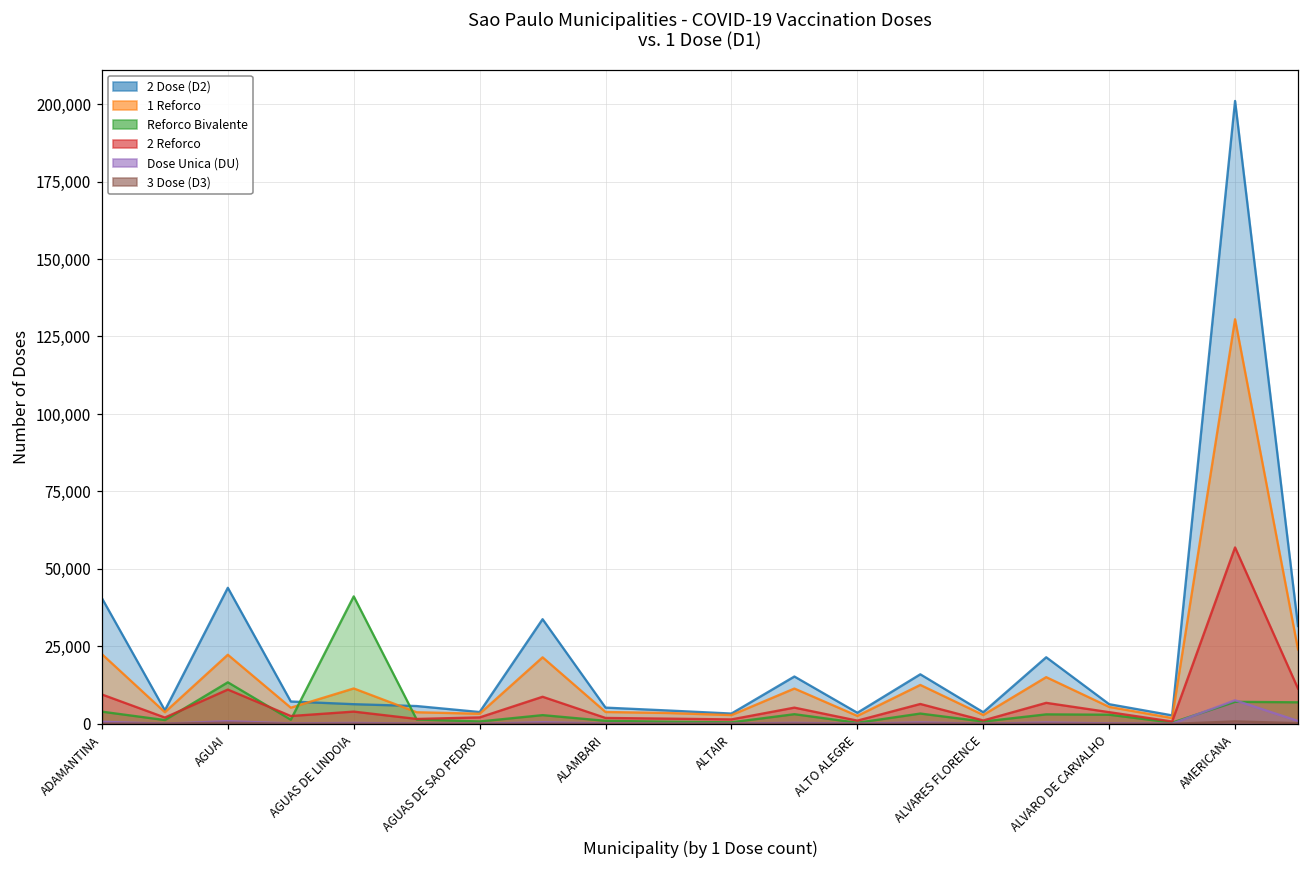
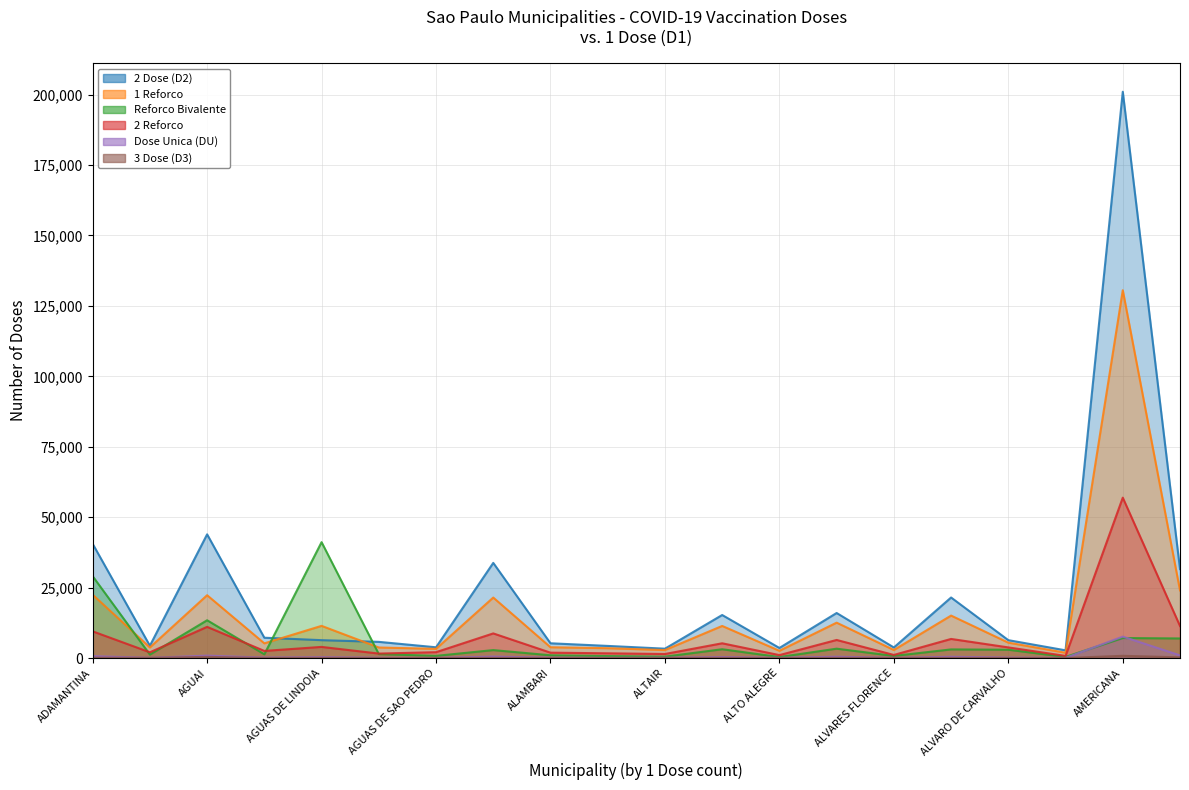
Reforco Bivalente, ADAMANTINA: 4,000 -> 29,000
